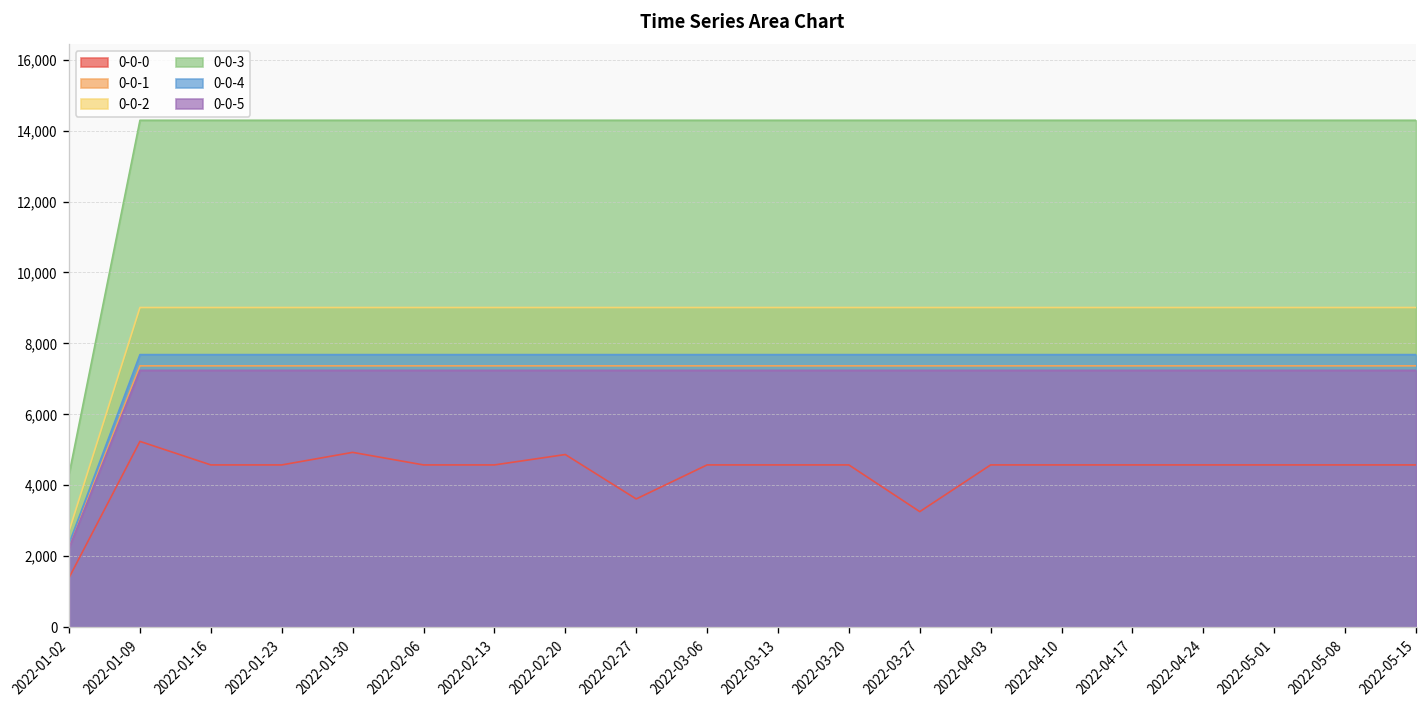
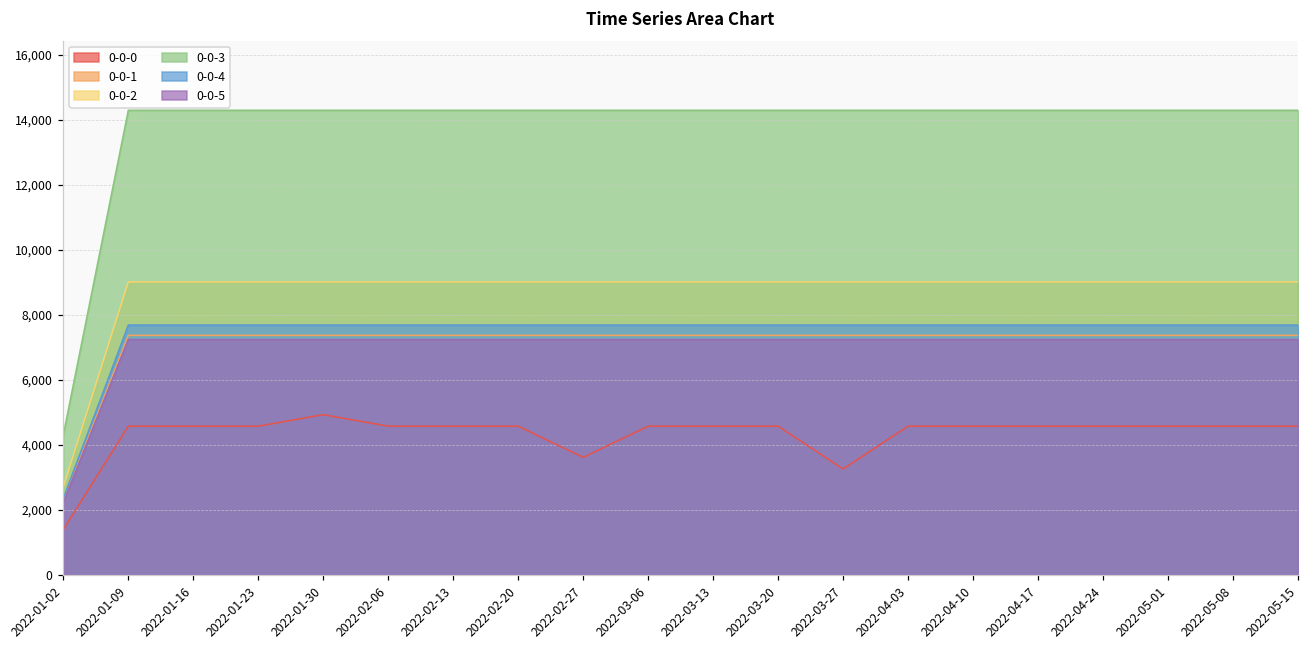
0-0-0, 2022-01-09: 5,200 -> 4,600
0-0-0, 2022-02-20: 4,900 -> 4,600
